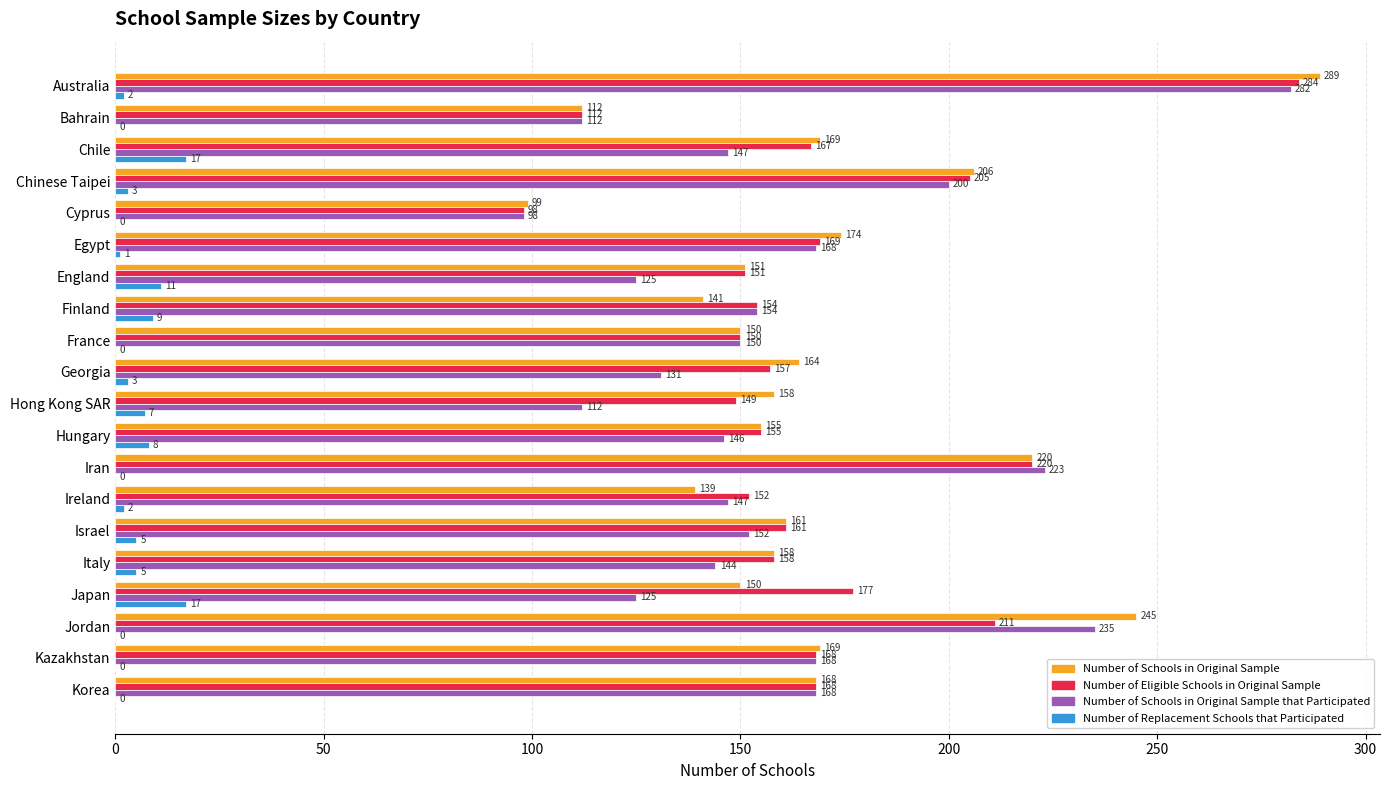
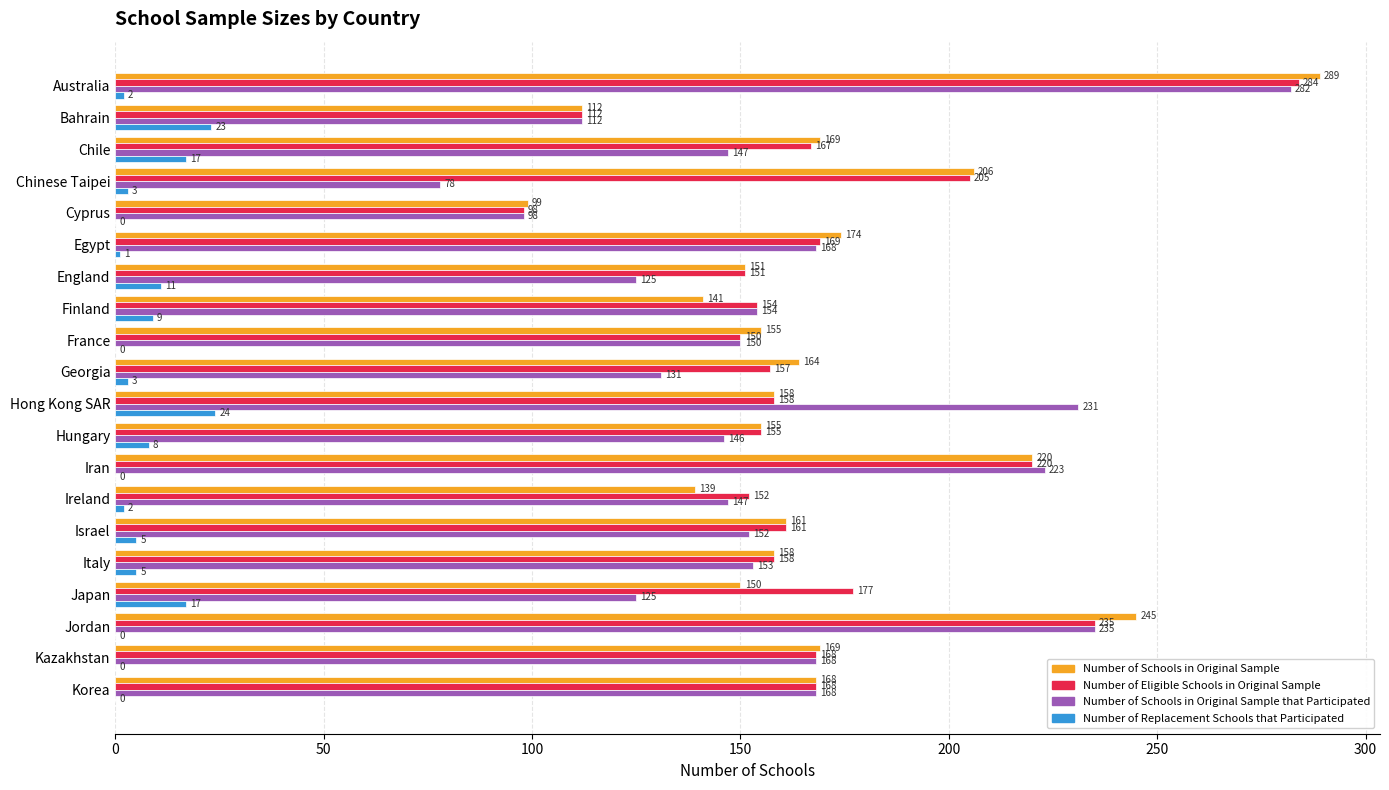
Number of Replacement Schools that Participated, Bahrain: 0 -> 23
Number of Schools in Original Sample that Participated, Chinese Taipei: 200 -> 78
Number of Schools in Original Sample, France: 150 -> 155
Number of Eligible Schools in Original Sample, Hong Kong SAR: 149 -> 158
Number of Schools in Original Sample that Participated, Hong Kong SAR: 112 -> 231
Number of Replacement Schools that Participated, Hong Kong SAR: 7 -> 24
Number of Schools in Original Sample that Participated, Italy: 144 -> 153
Number of Eligible Schools in Original Sample, Jordan: 211 -> 235
